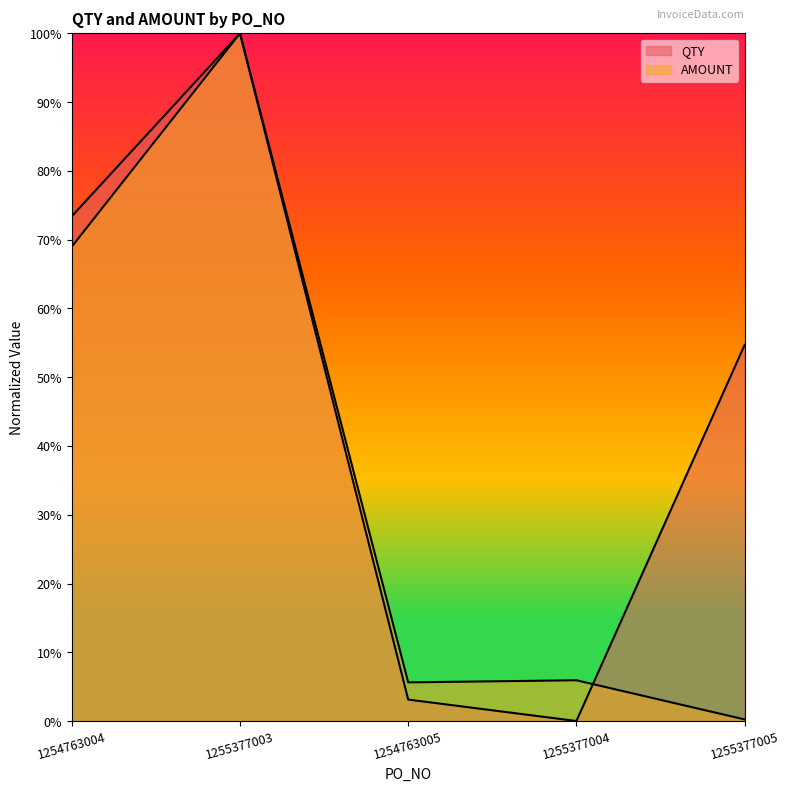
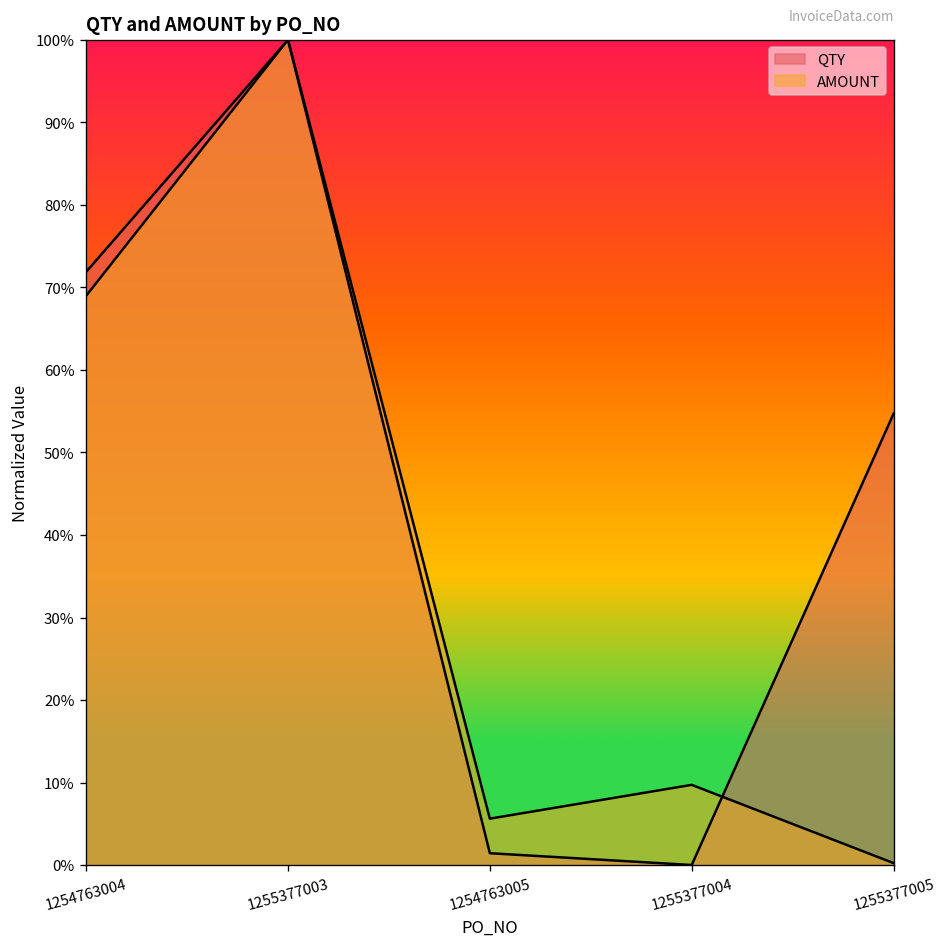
QTY, 1254763004: 73% -> 72%
QTY, 1254763005: 3% -> 1%
AMOUNT, 1255377004: 6% -> 10%
